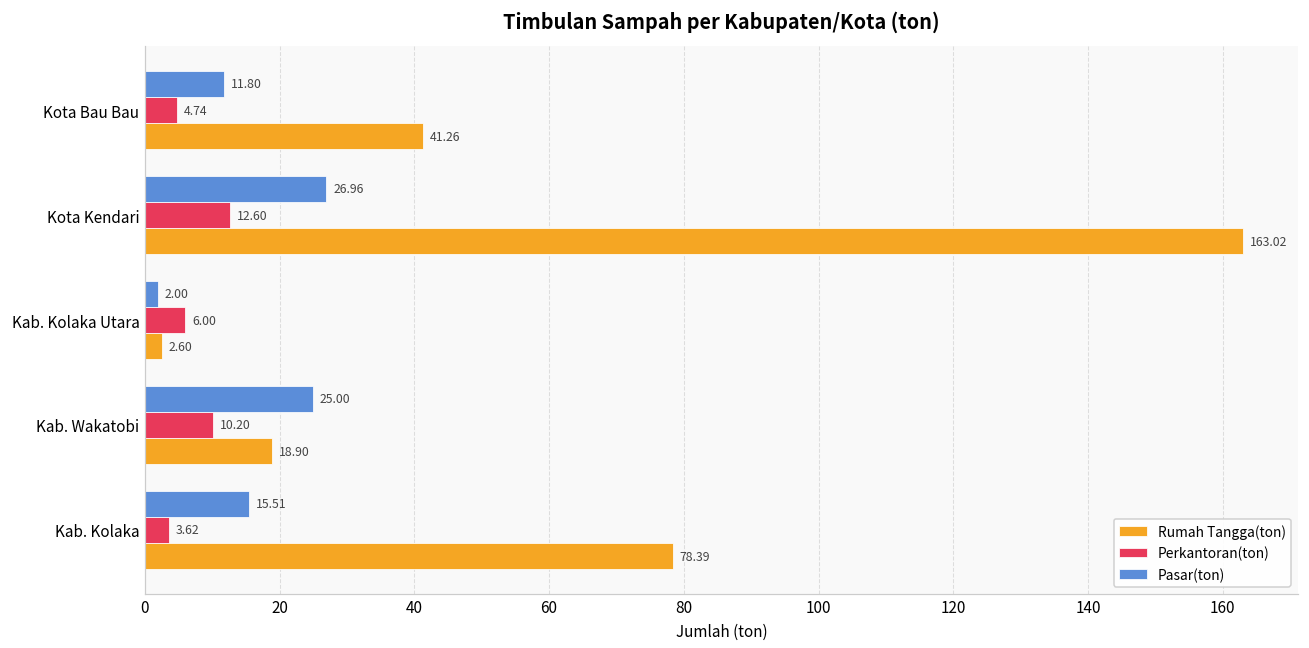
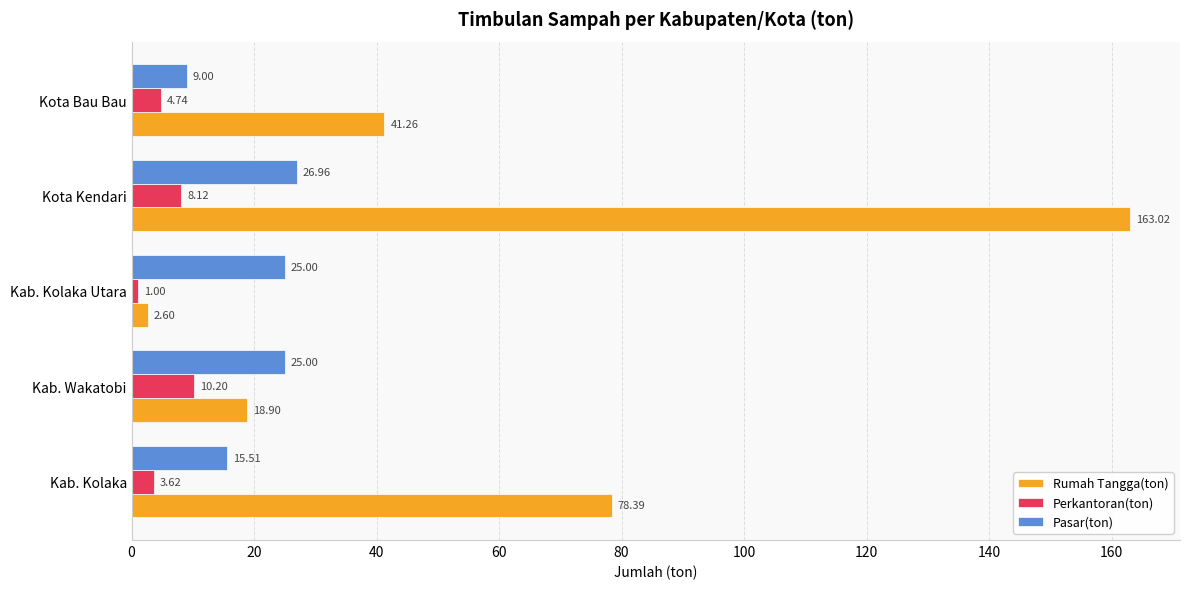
Pasar(ton), Kota Bau Bau: 11.80 -> 9.00
Perkantoran(ton), Kota Kendari: 12.60 -> 8.12
Pasar(ton), Kab. Kolaka Utara: 2.00 -> 25.00
Perkantoran(ton), Kab. Kolaka Utara: 6.00 -> 1.00
